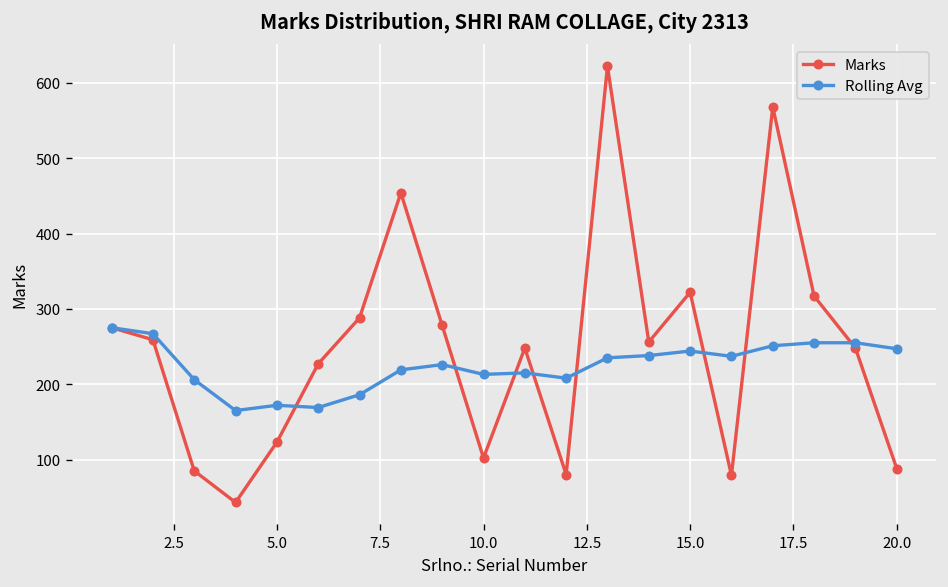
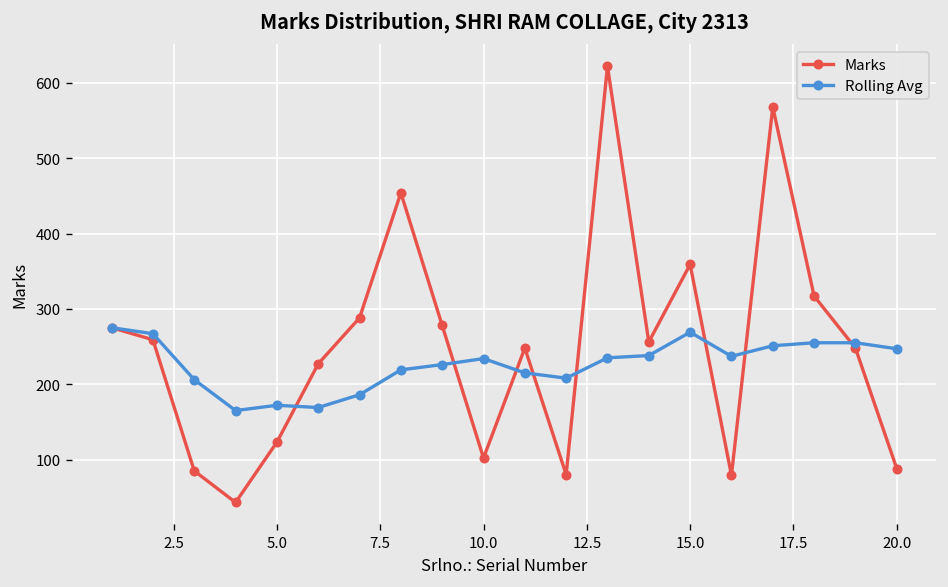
Rolling Avg, 10.0: 210 -> 230
Marks, 15.0: 320 -> 360
Rolling Avg, 15.0: 240 -> 270
